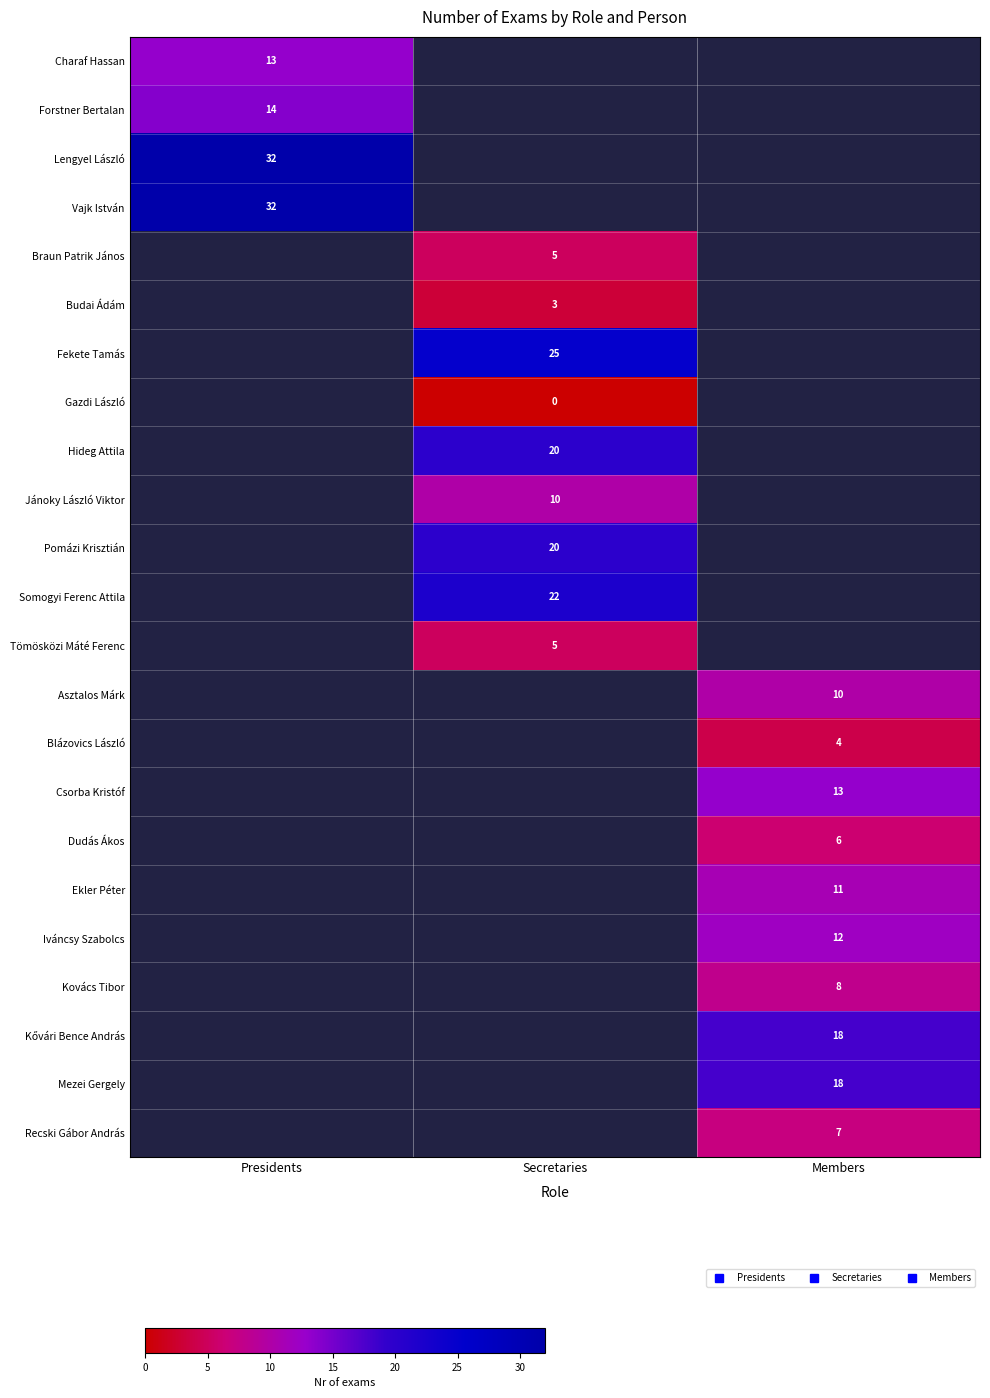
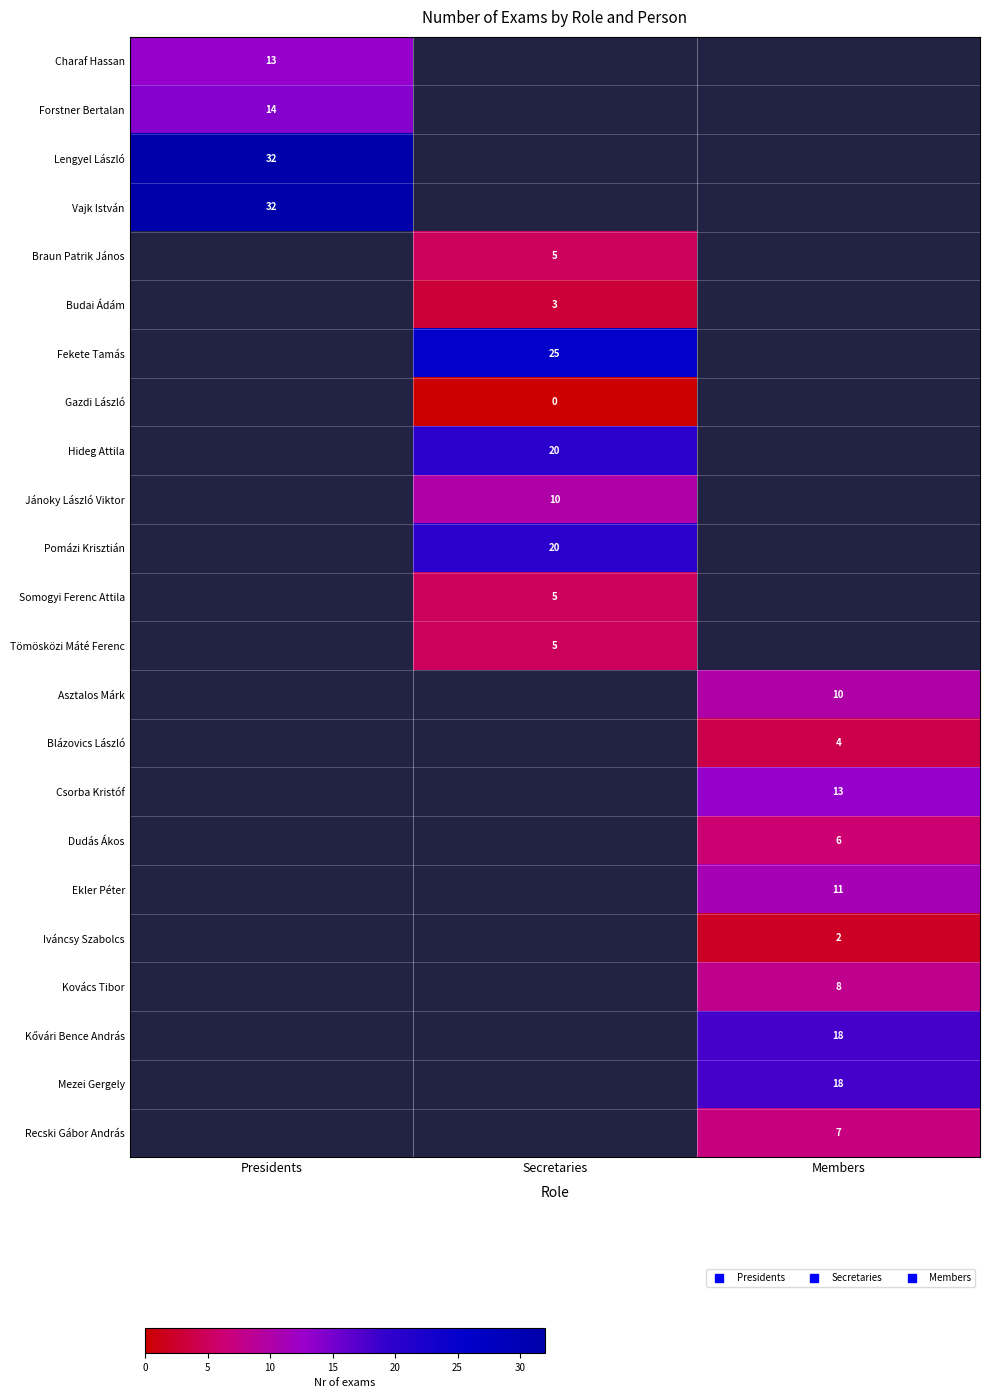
Somogyi Ferenc Attila, Secretaries: 22 -> 5
Iváncsy Szabolcs, Members: 12 -> 2
